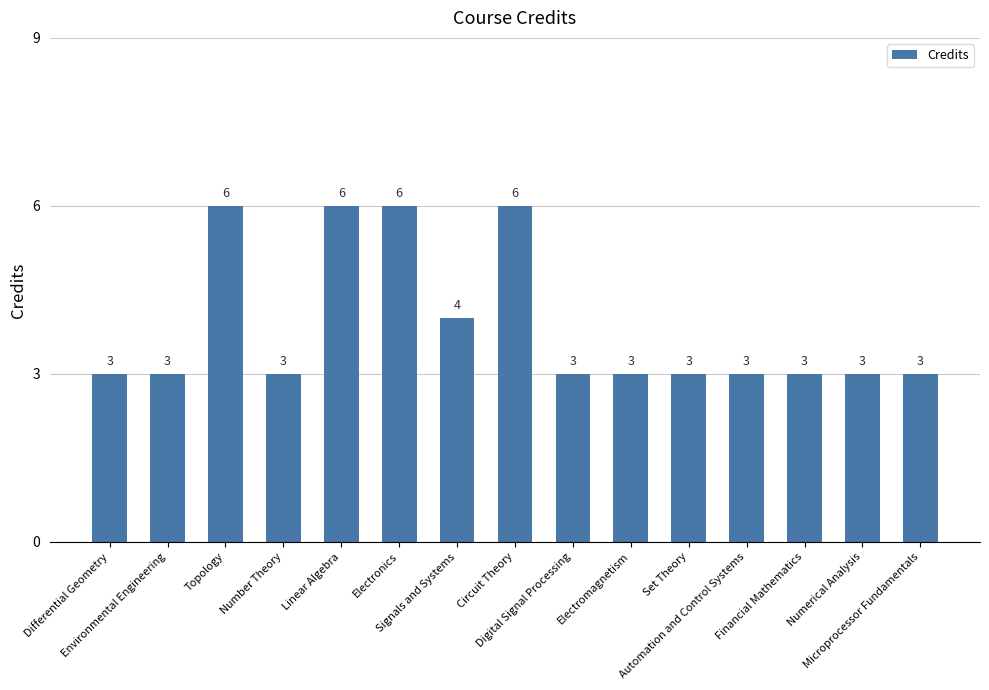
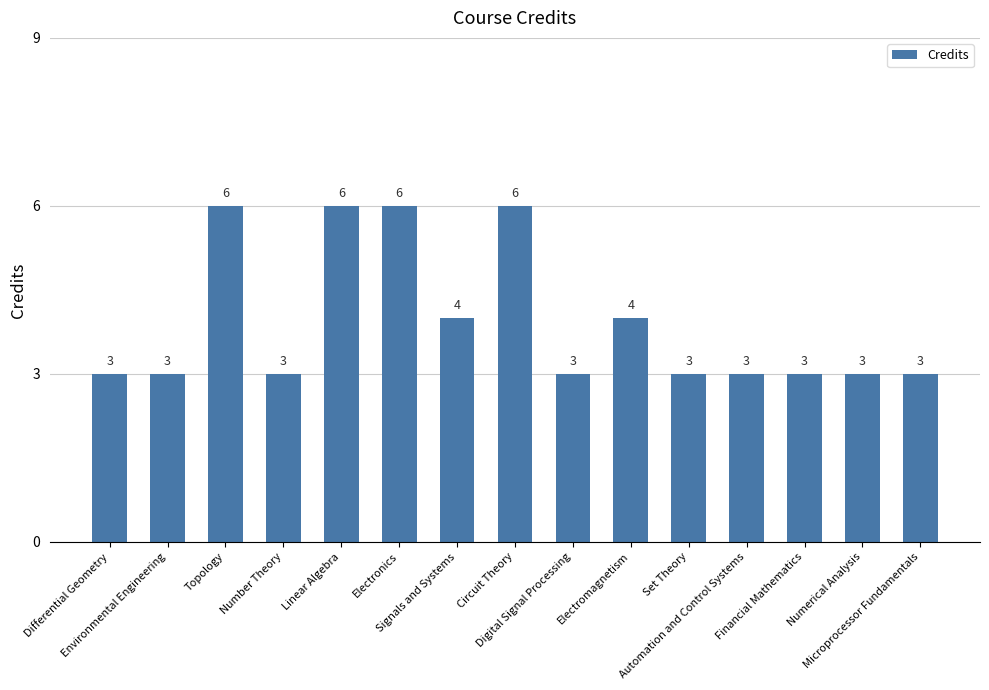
Electromagnetism: 3 -> 4
